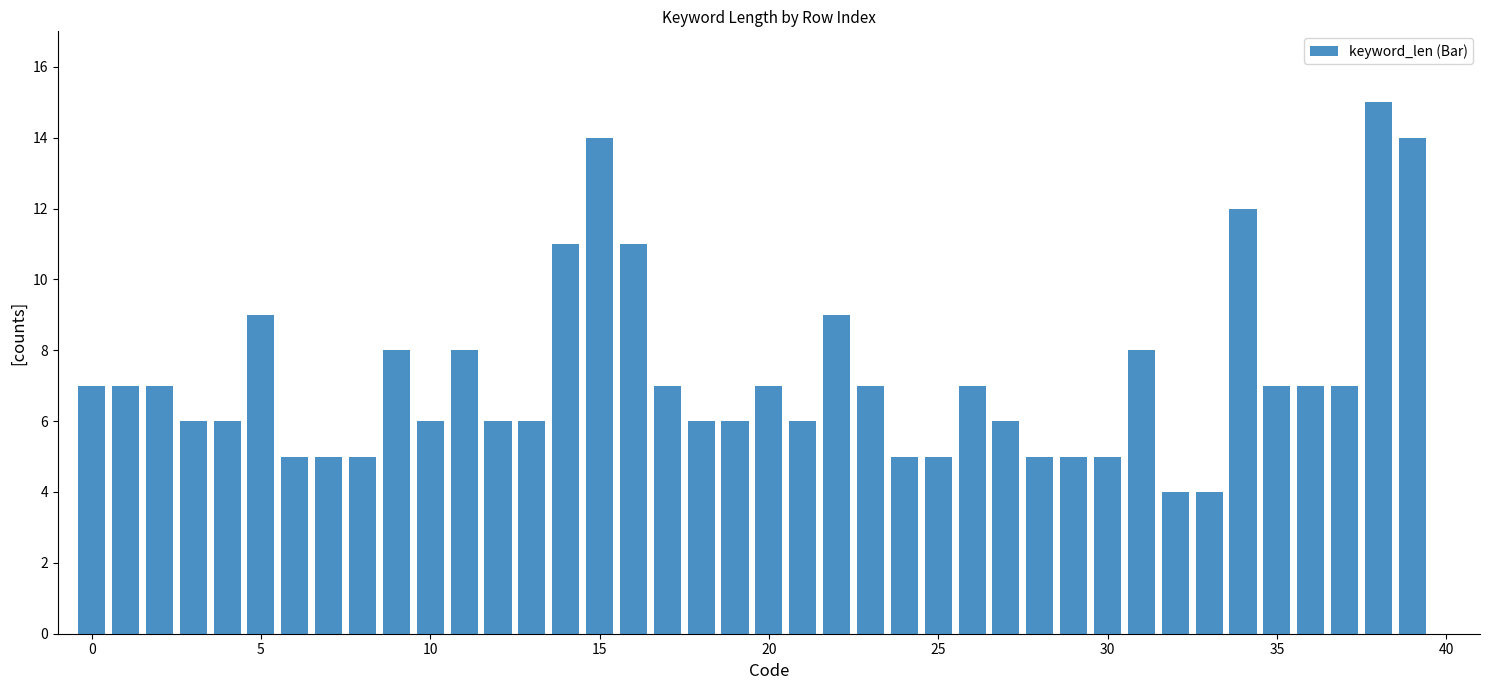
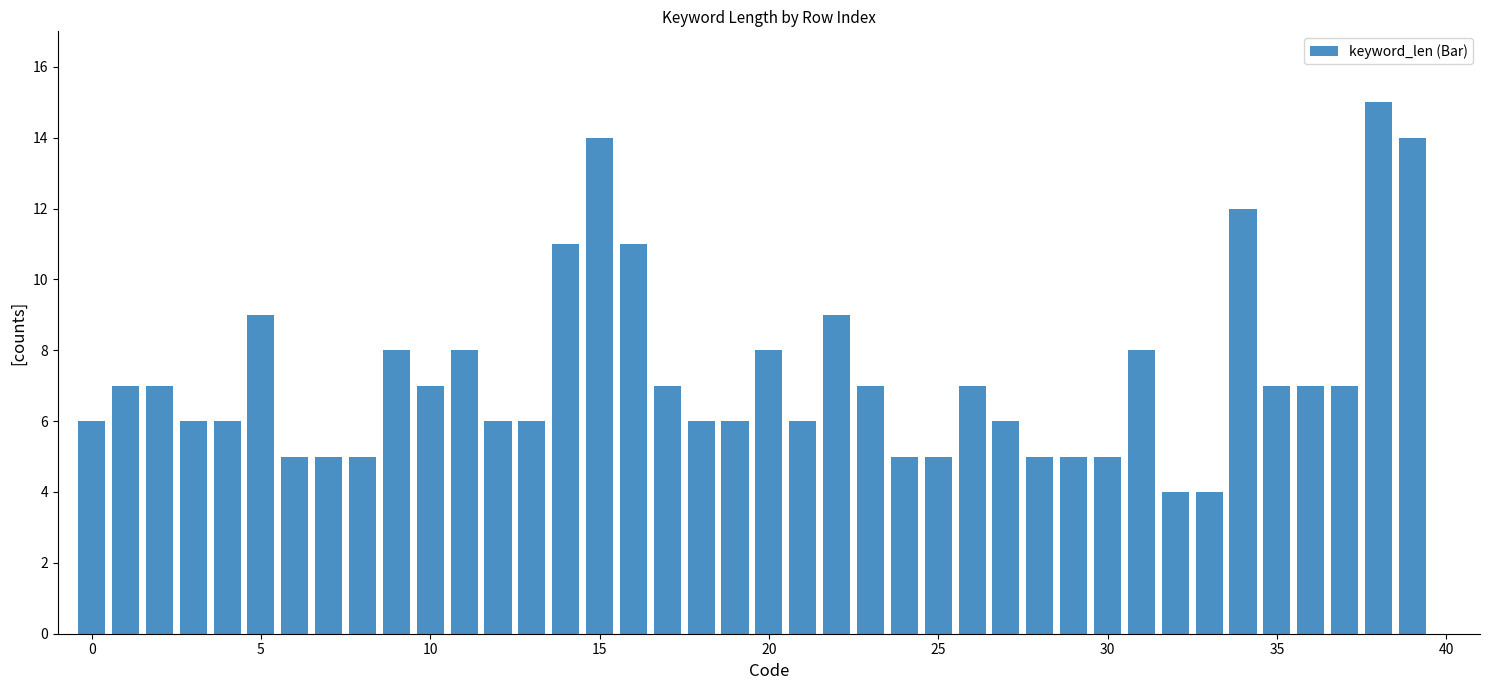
0: 7 -> 6
10: 6 -> 7
20: 7 -> 8
